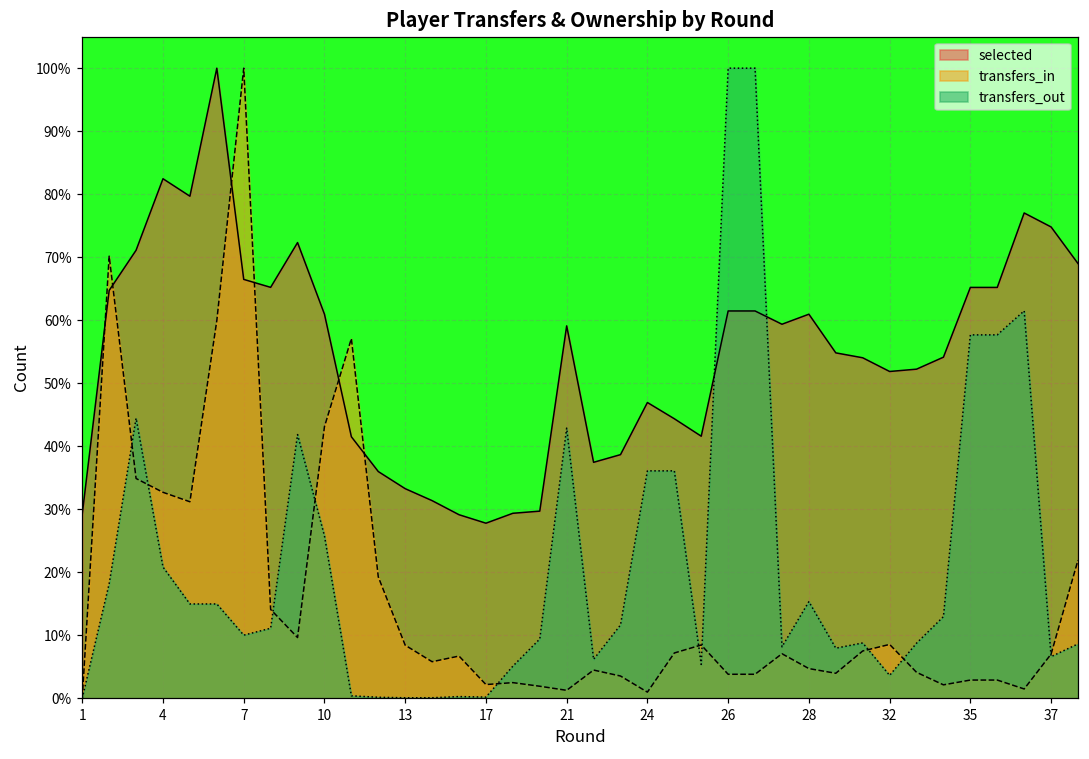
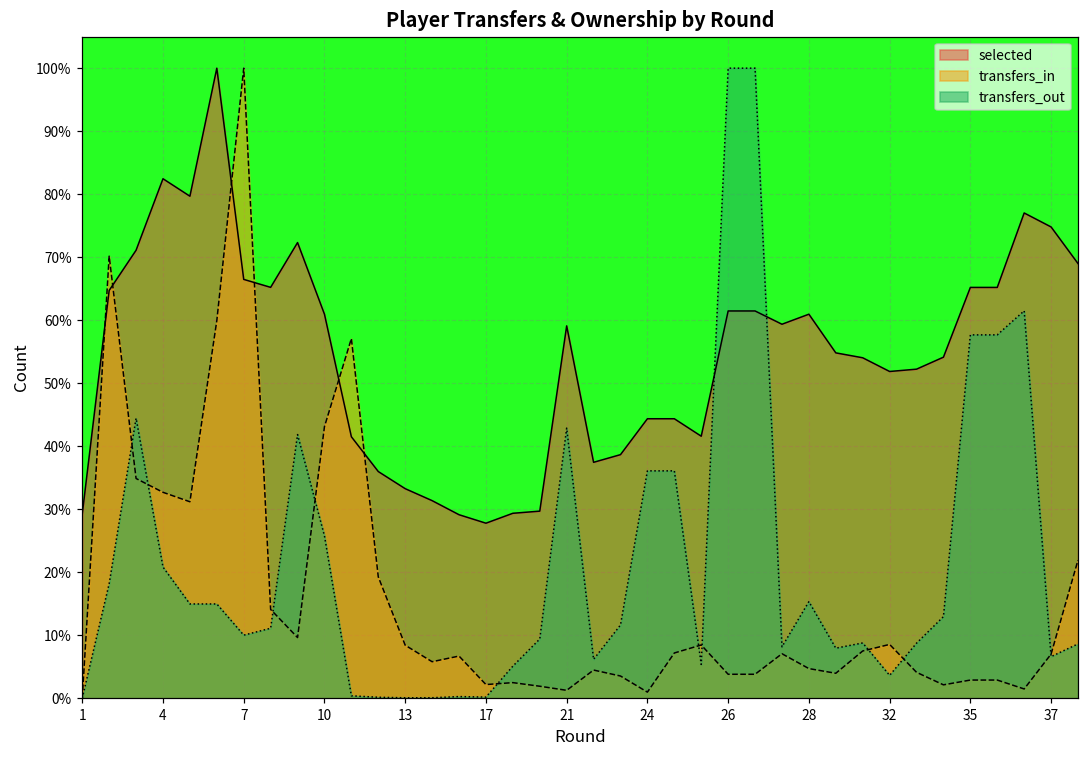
selected, 24: 47% -> 44%
